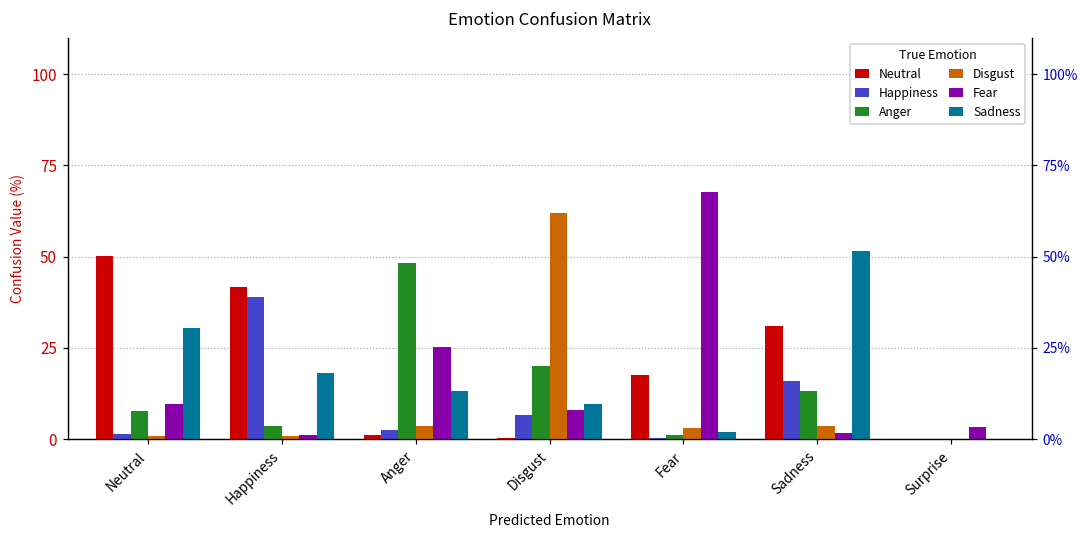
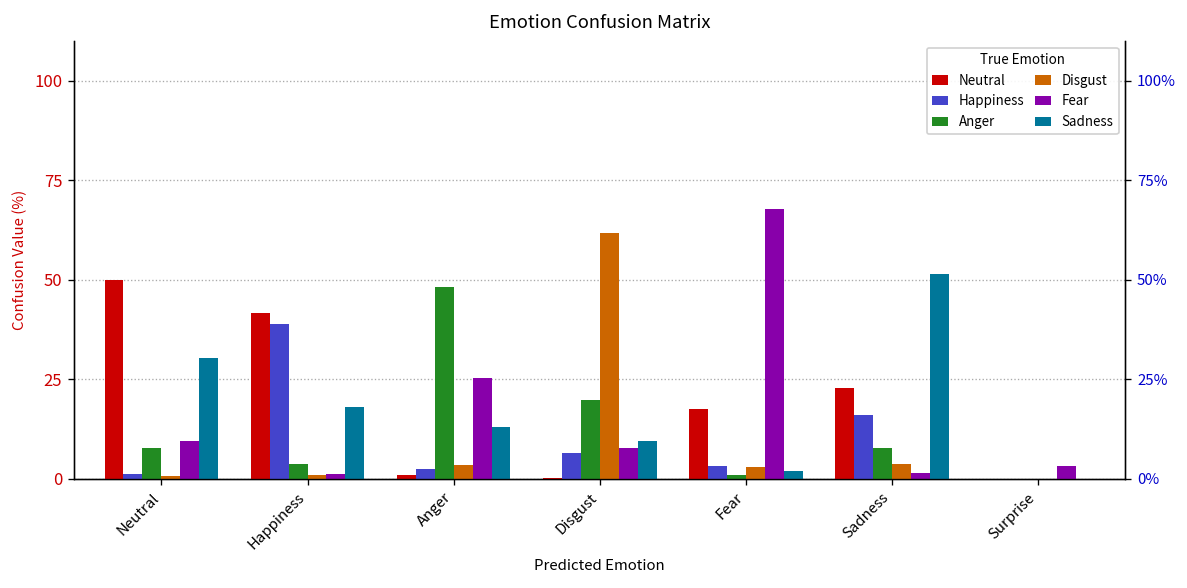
Happiness, Fear: 0 -> 3
Neutral, Sadness: 31 -> 23
Anger, Sadness: 13 -> 8
